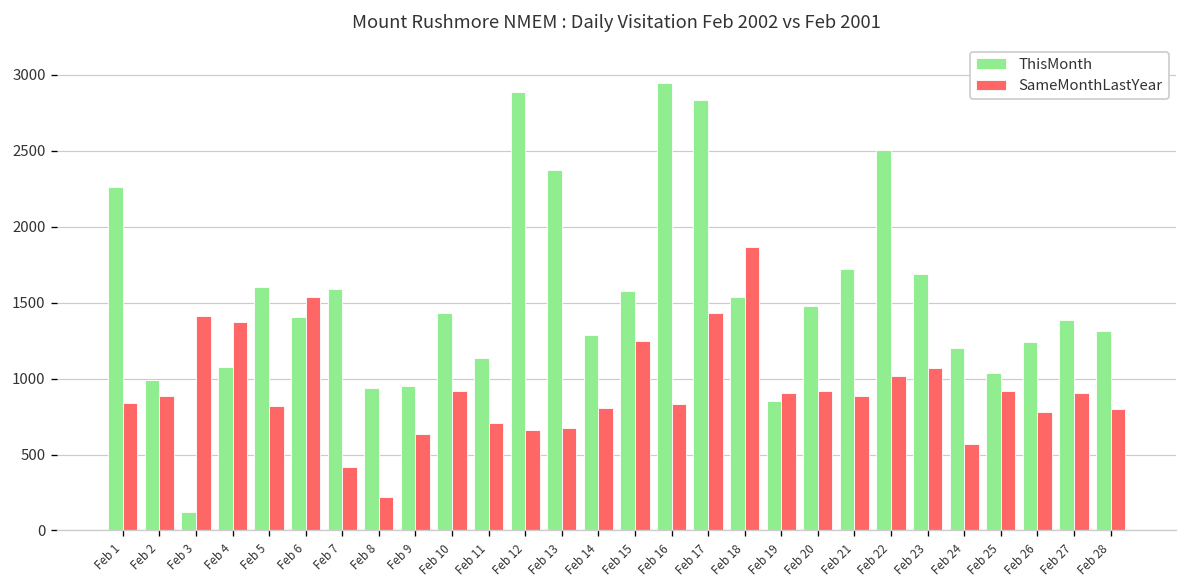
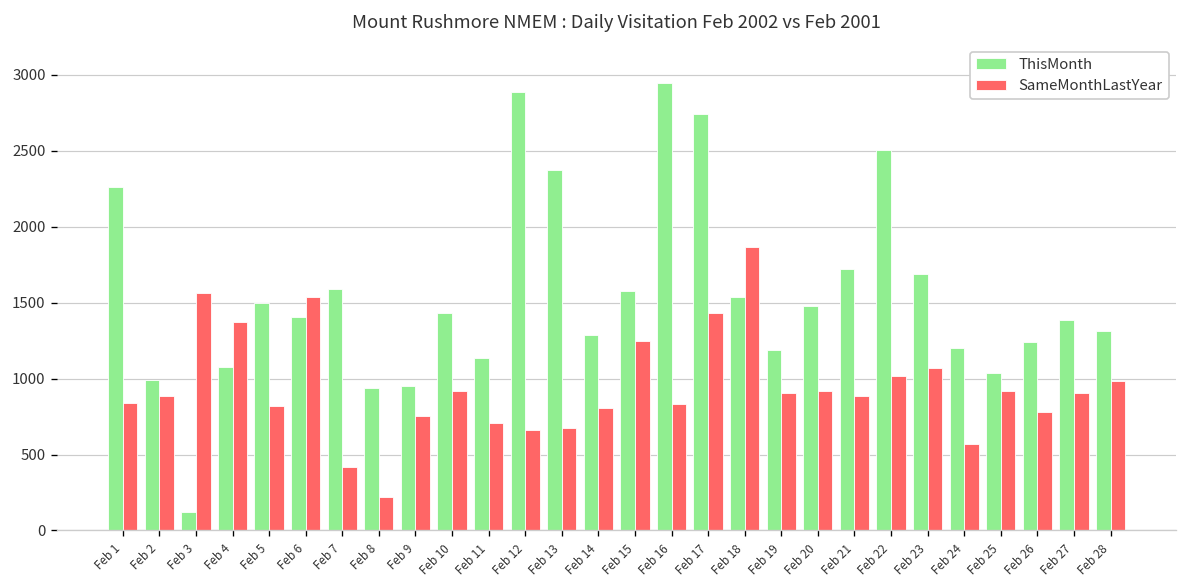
SameMonthLastYear, Feb 3: 1410 -> 1560
ThisMonth, Feb 5: 1600 -> 1500
SameMonthLastYear, Feb 9: 630 -> 760
ThisMonth, Feb 17: 2830 -> 2740
ThisMonth, Feb 19: 850 -> 1190
SameMonthLastYear, Feb 28: 800 -> 980
